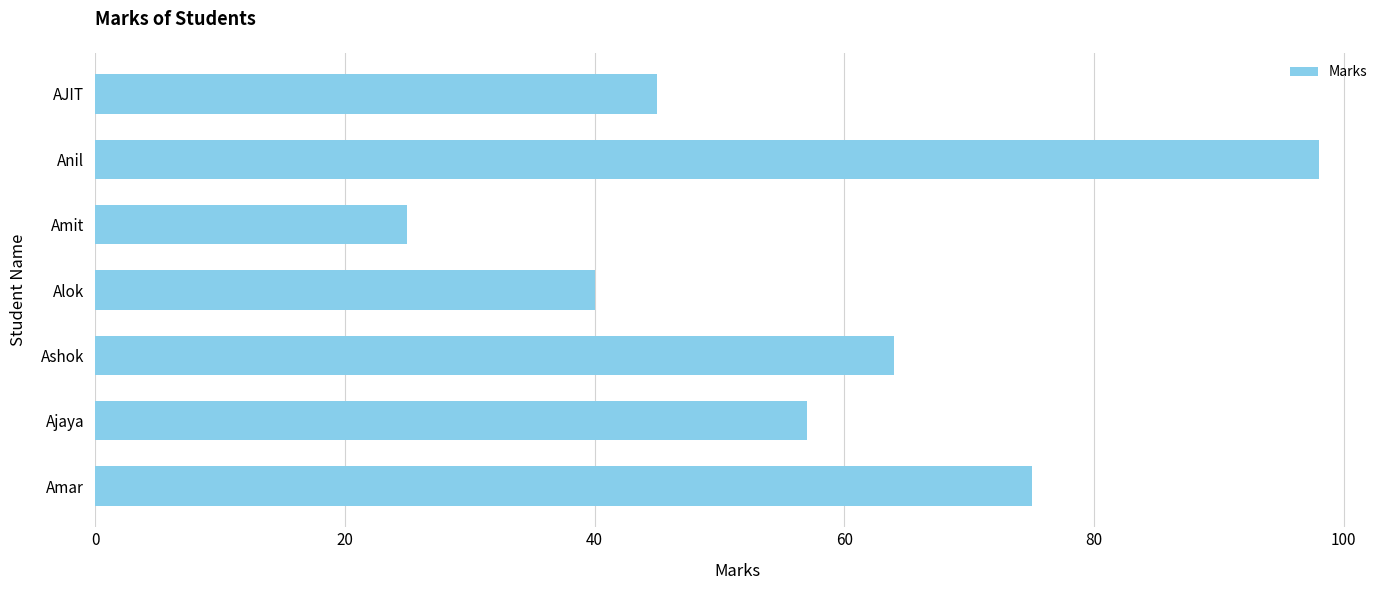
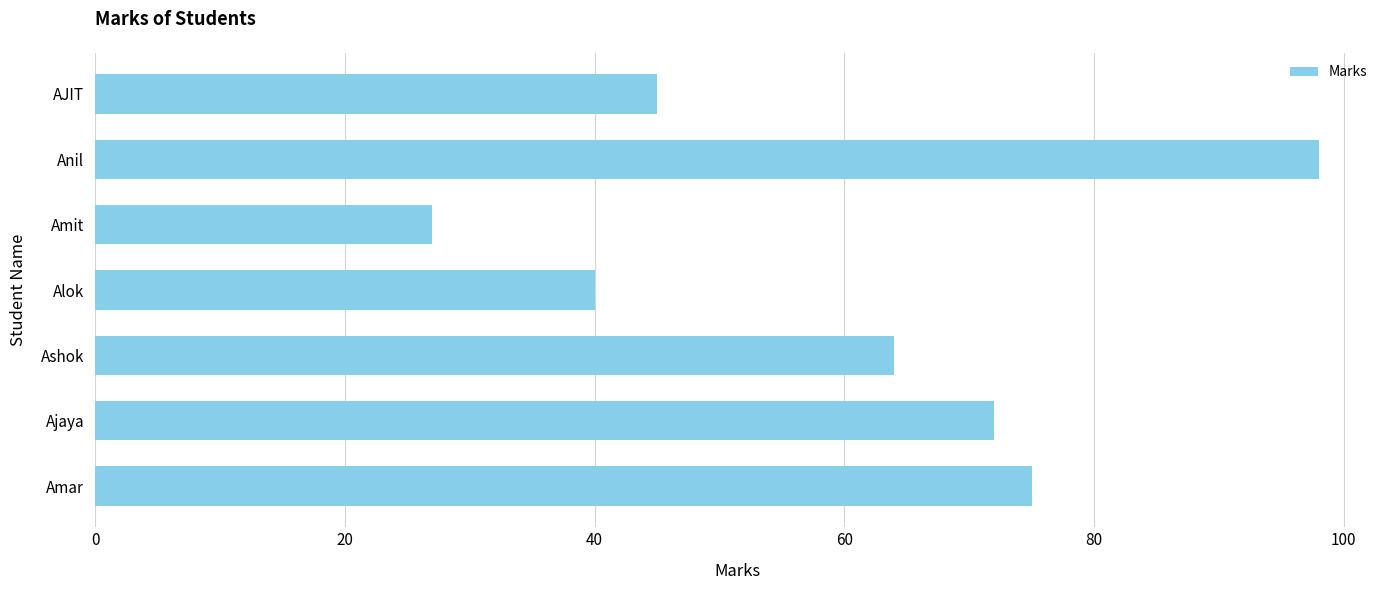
Amit: 25 -> 27
Ajaya: 57 -> 72
